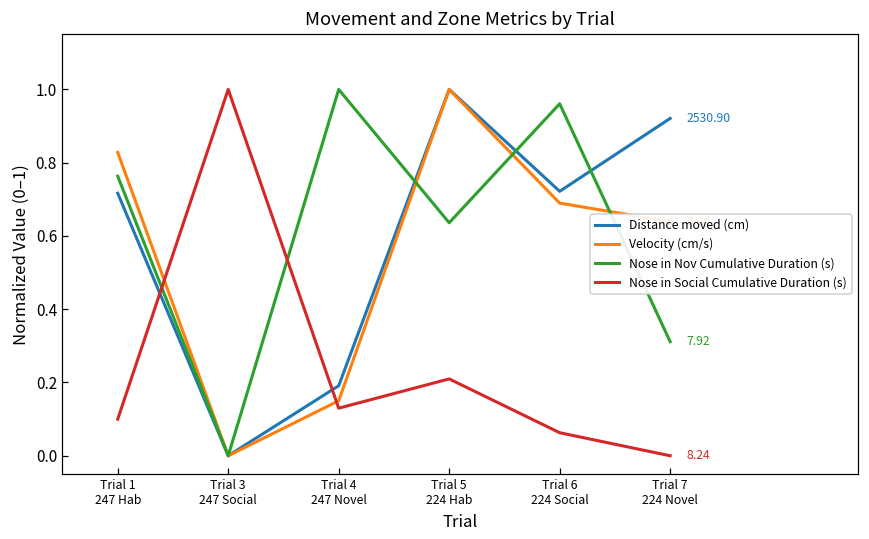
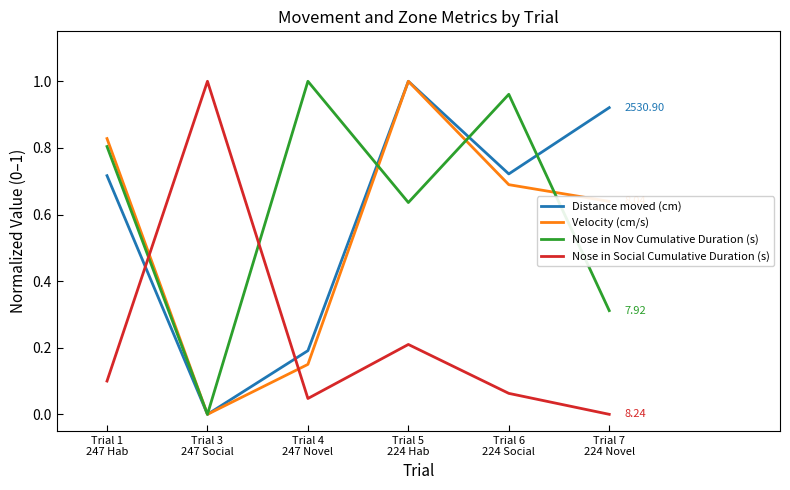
Nose in Nov Cumulative Duration (s), Trial 1 247 Hab: 0.76 -> 0.80
Nose in Social Cumulative Duration (s), Trial 4 247 Novel: 0.13 -> 0.05
